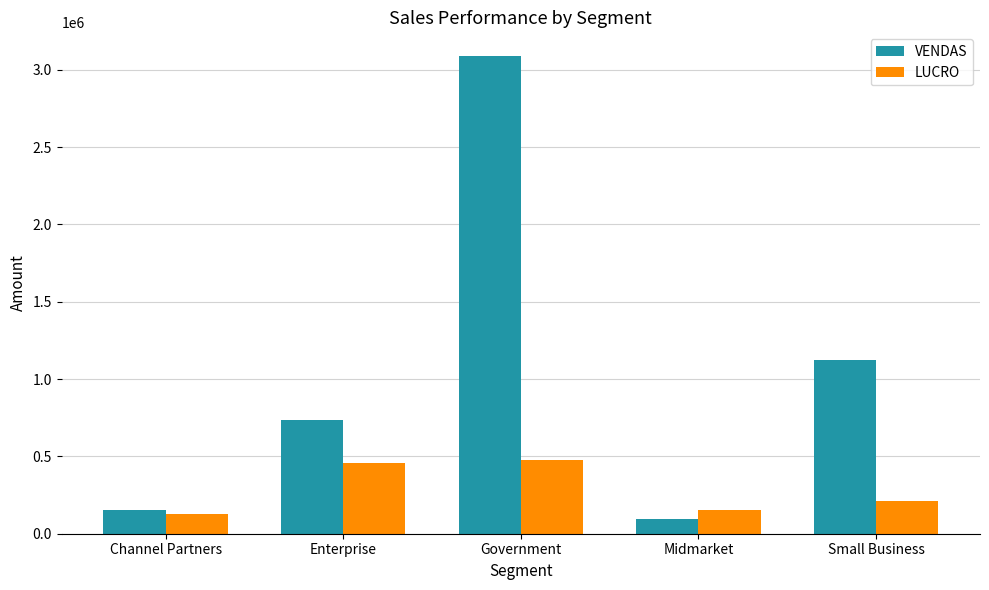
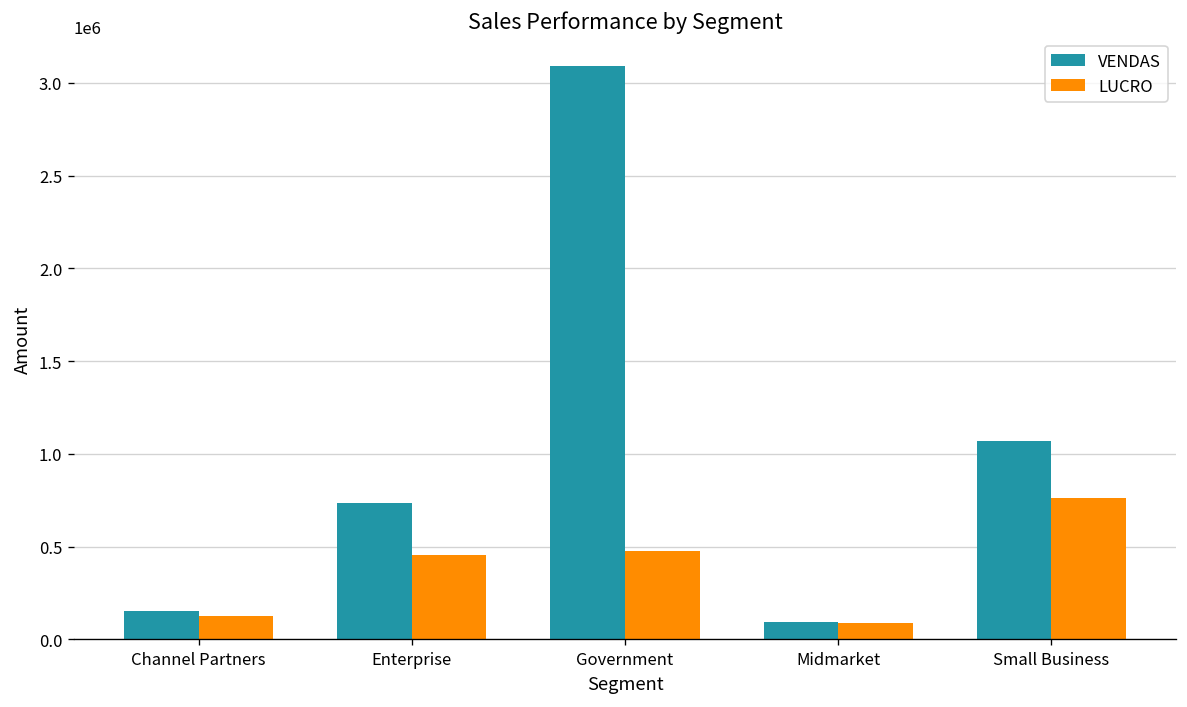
LUCRO, Midmarket: 150000 -> 90000
VENDAS, Small Business: 1120000 -> 1070000
LUCRO, Small Business: 210000 -> 760000
